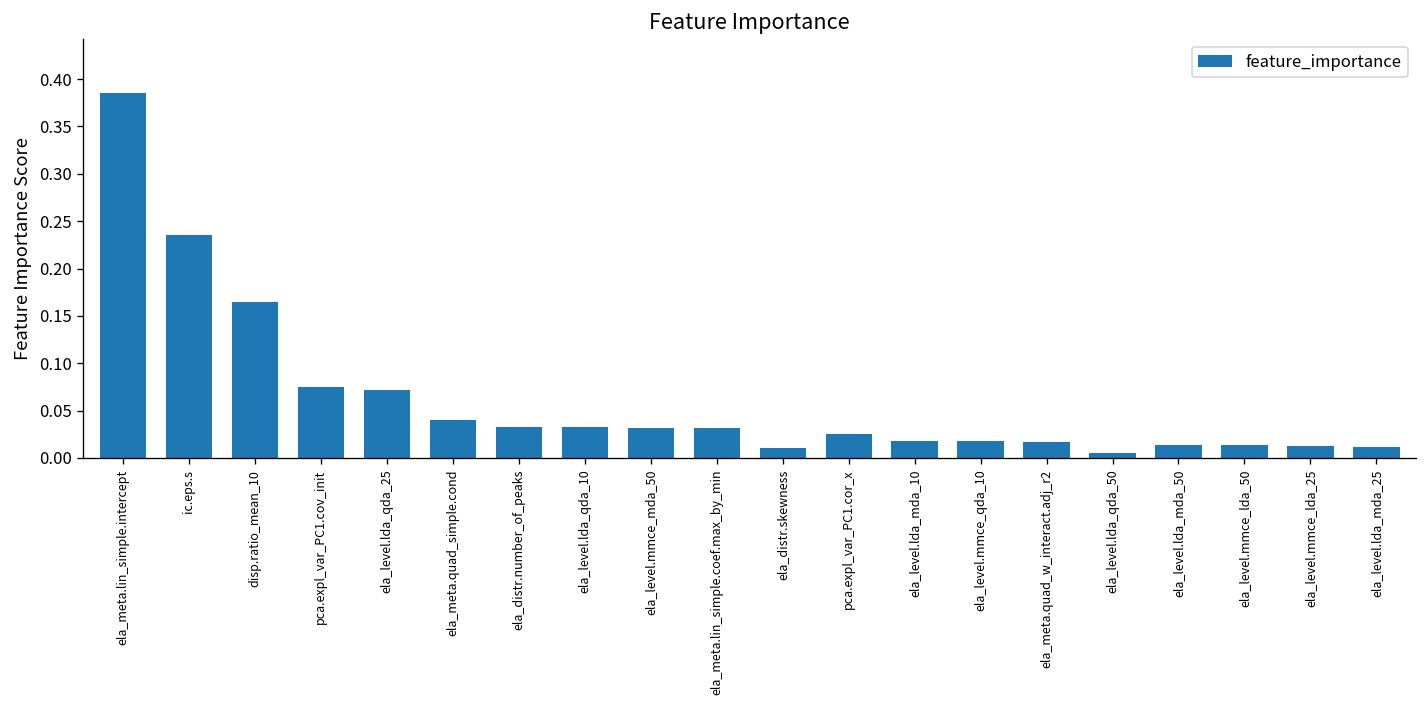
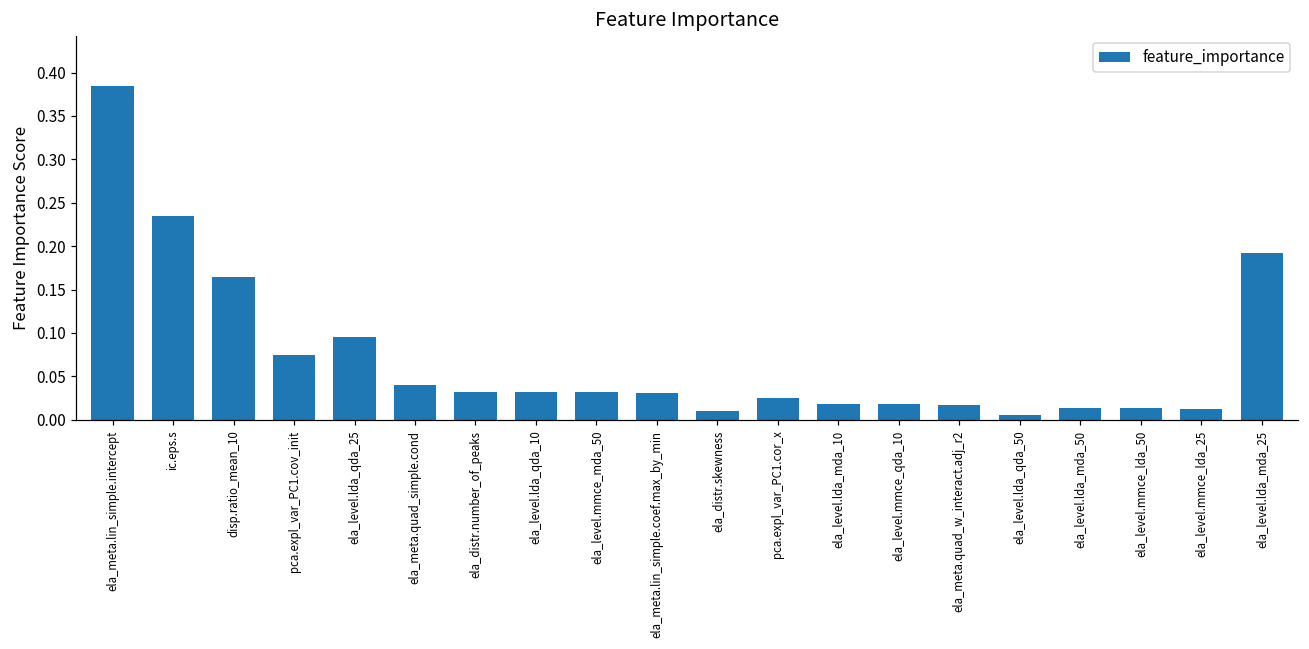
ela_level.lda_qda_25: 0.07 -> 0.10
ela_level.lda_mda_25: 0.01 -> 0.19
